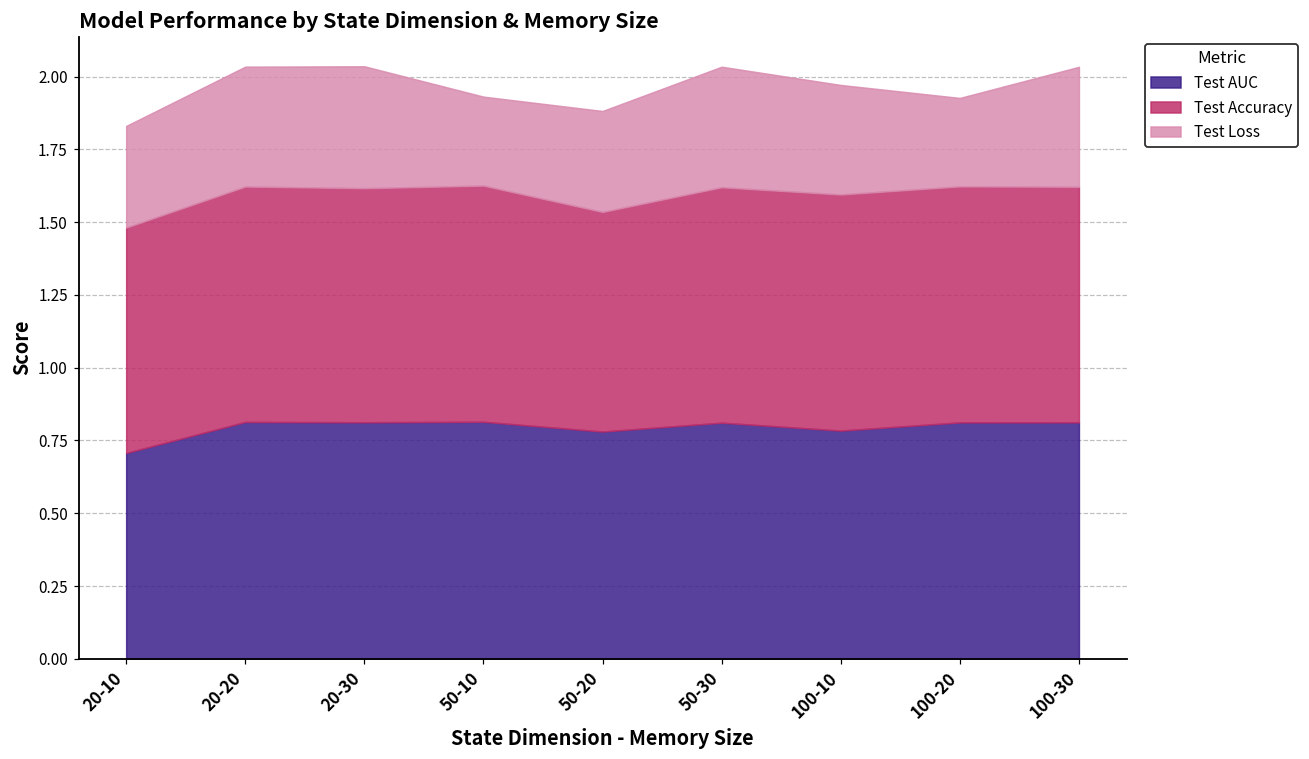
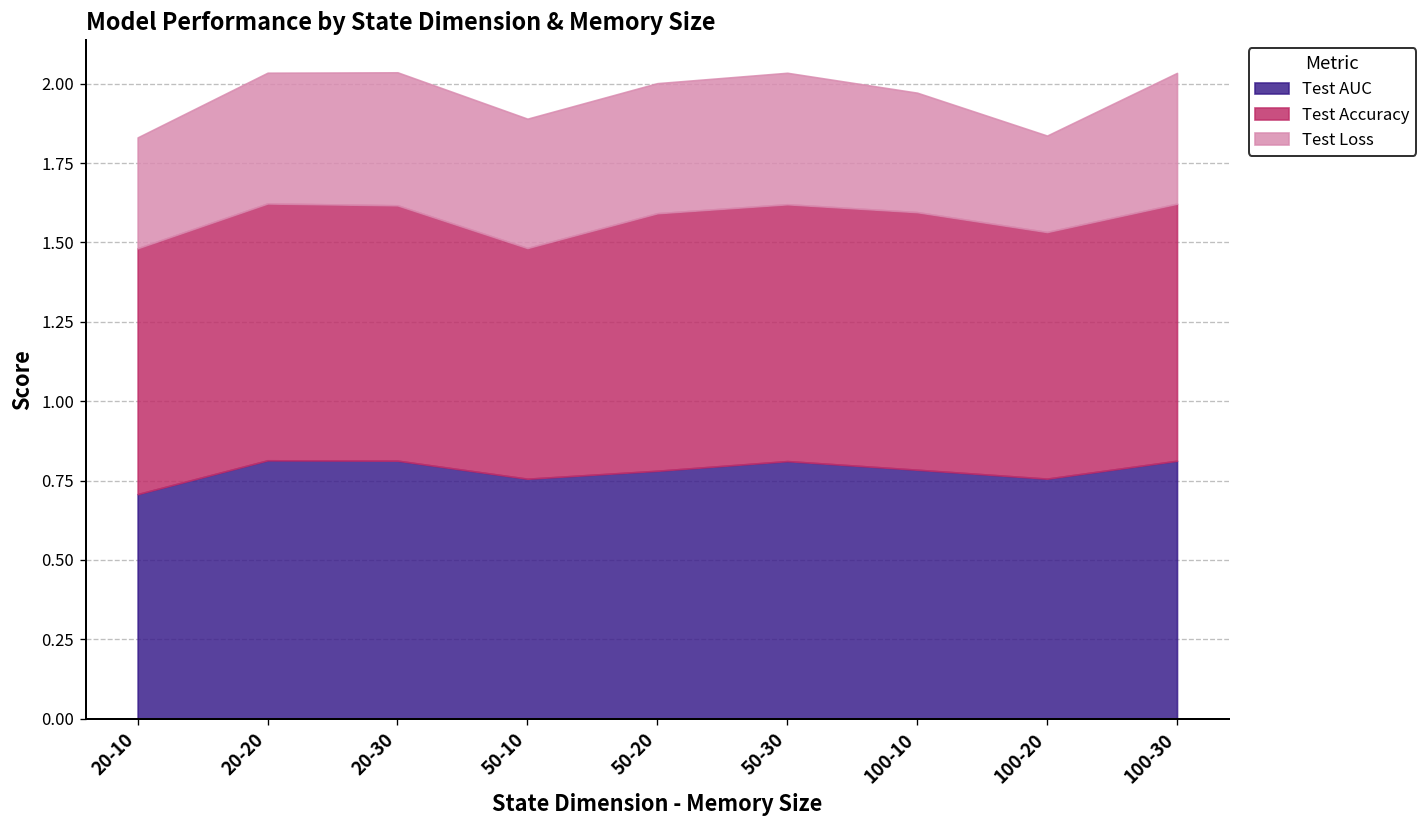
Test AUC, 50-10: 0.81 -> 0.76
Test Accuracy, 50-10: 0.81 -> 0.73
Test Loss, 50-10: 0.31 -> 0.41
Test Accuracy, 50-20: 0.75 -> 0.81
Test Loss, 50-20: 0.35 -> 0.41
Test AUC, 100-20: 0.81 -> 0.76
Test Accuracy, 100-20: 0.81 -> 0.78
